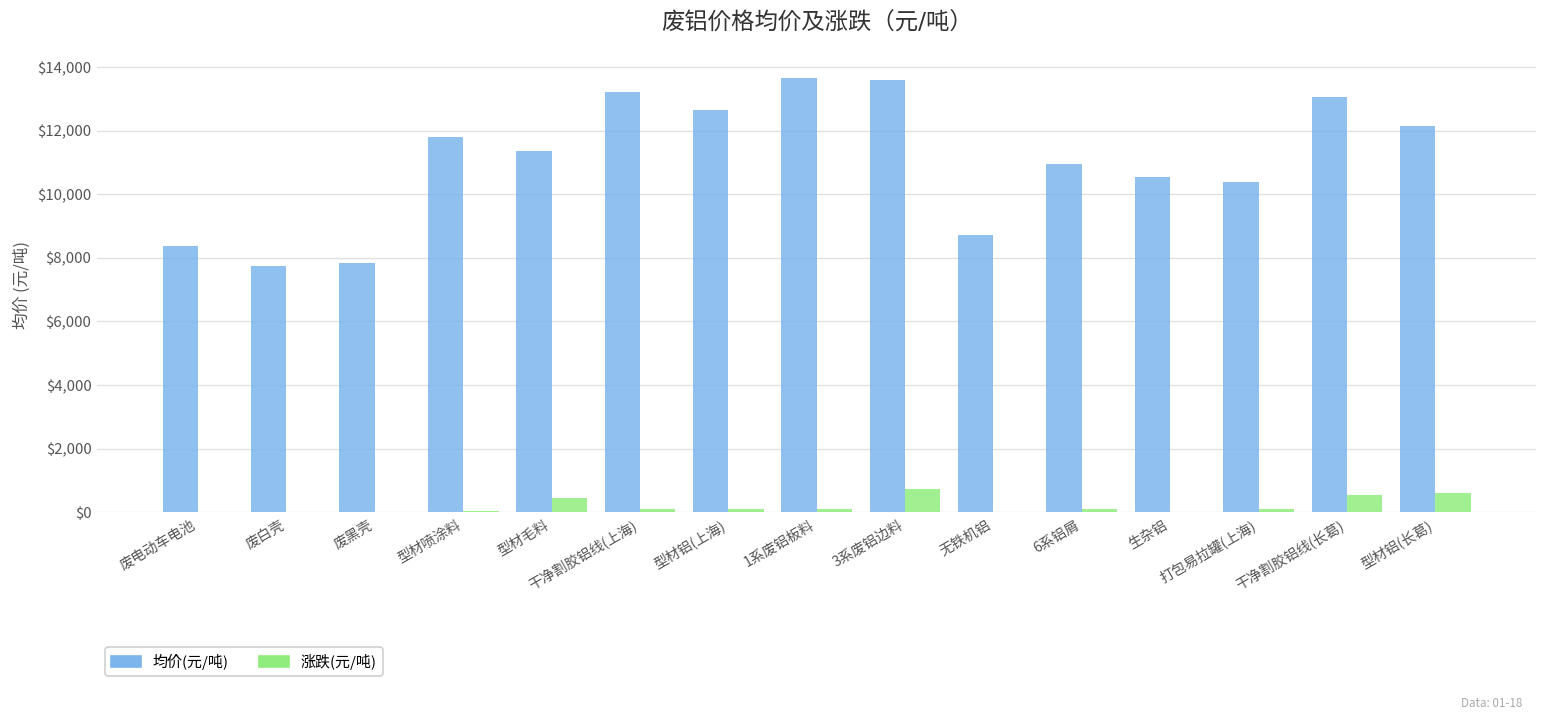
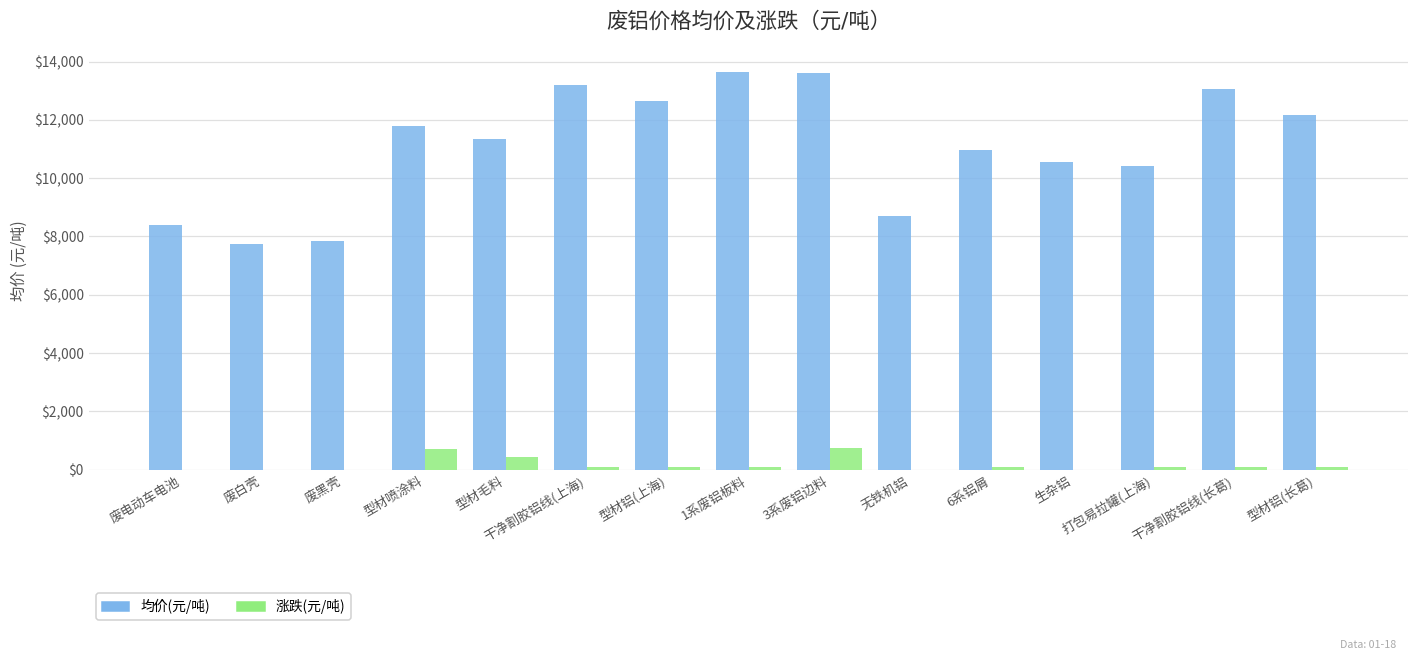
涨跌(元/吨), 型材喷涂料: $100 -> $700
涨跌(元/吨), 干净割胶铝线(长葛): $500 -> $100
涨跌(元/吨), 型材铝(长葛): $600 -> $100
